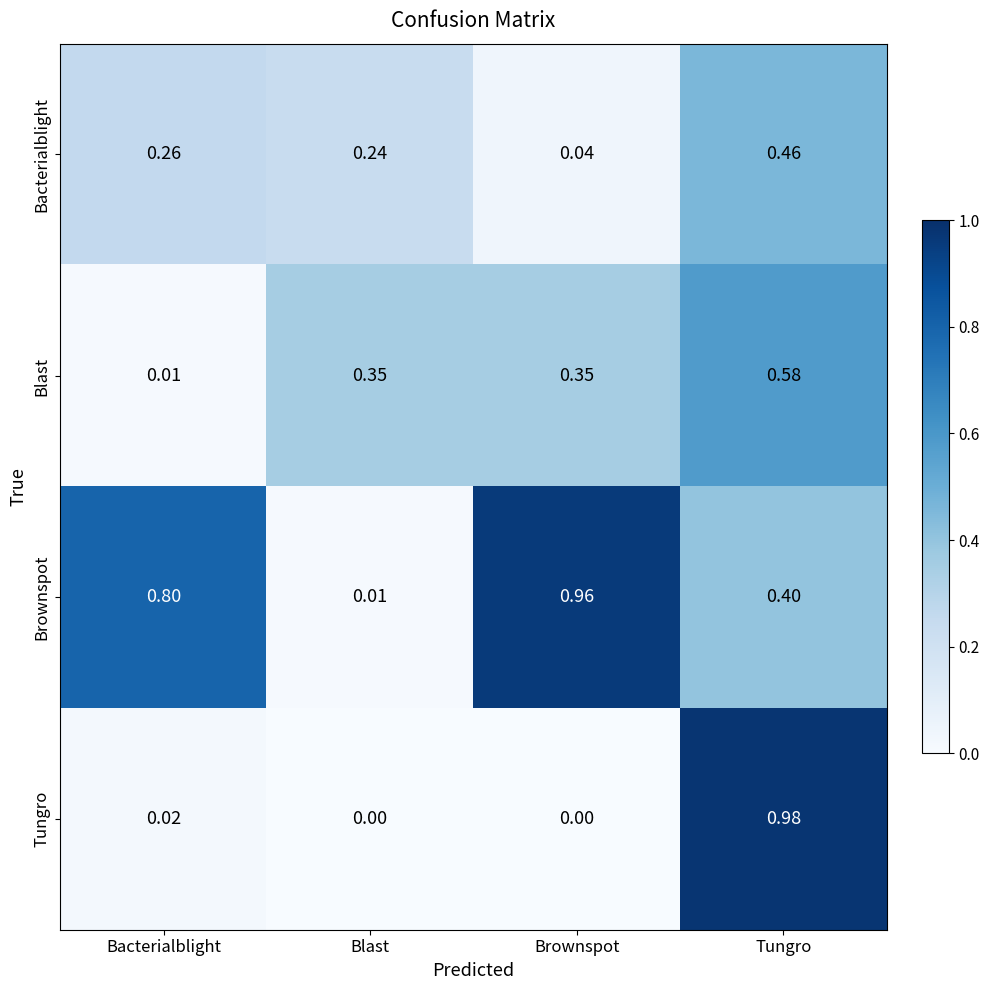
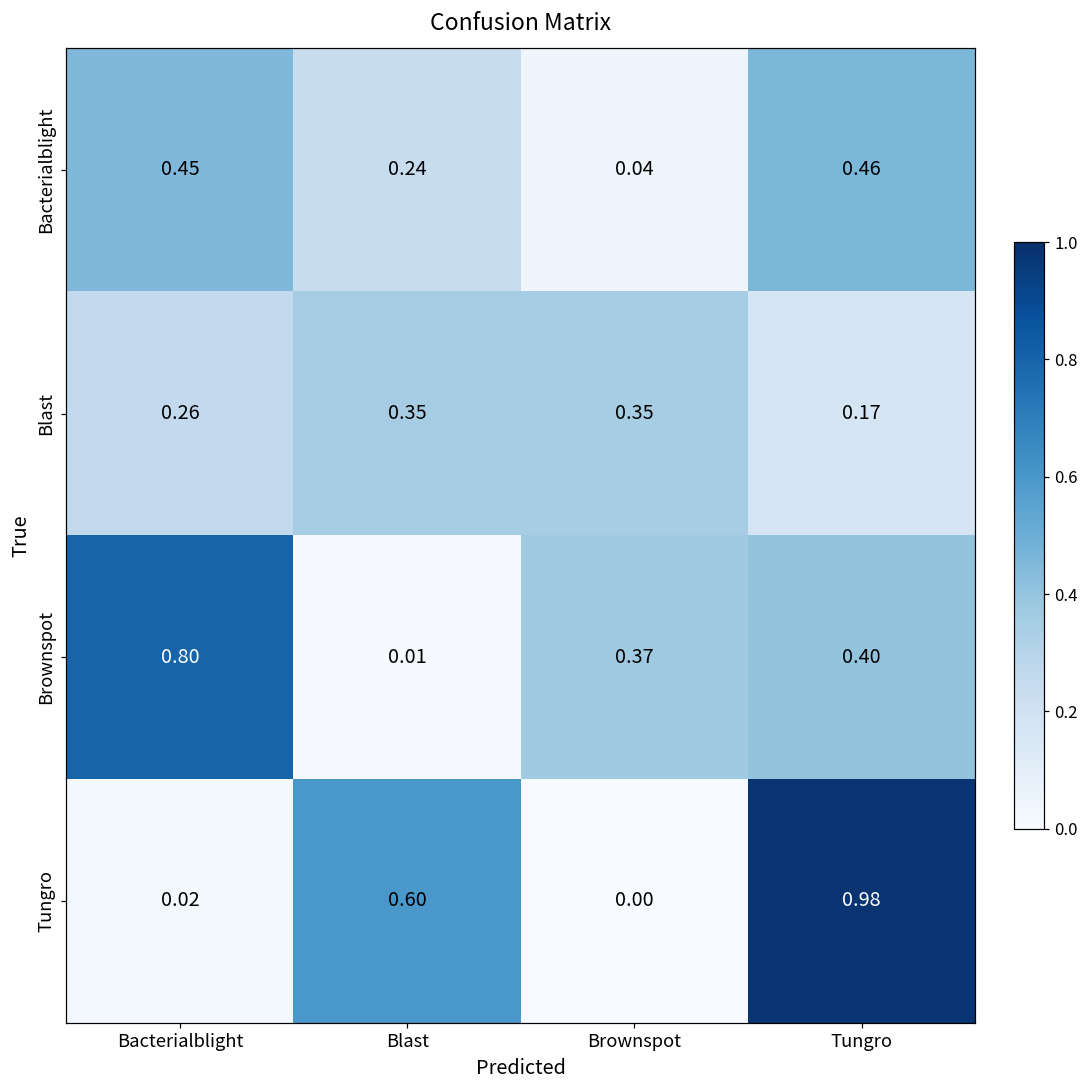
Bacterialblight, Bacterialblight: 0.26 -> 0.45
Blast, Bacterialblight: 0.01 -> 0.26
Blast, Tungro: 0.58 -> 0.17
Brownspot, Brownspot: 0.96 -> 0.37
Tungro, Blast: 0.00 -> 0.60
